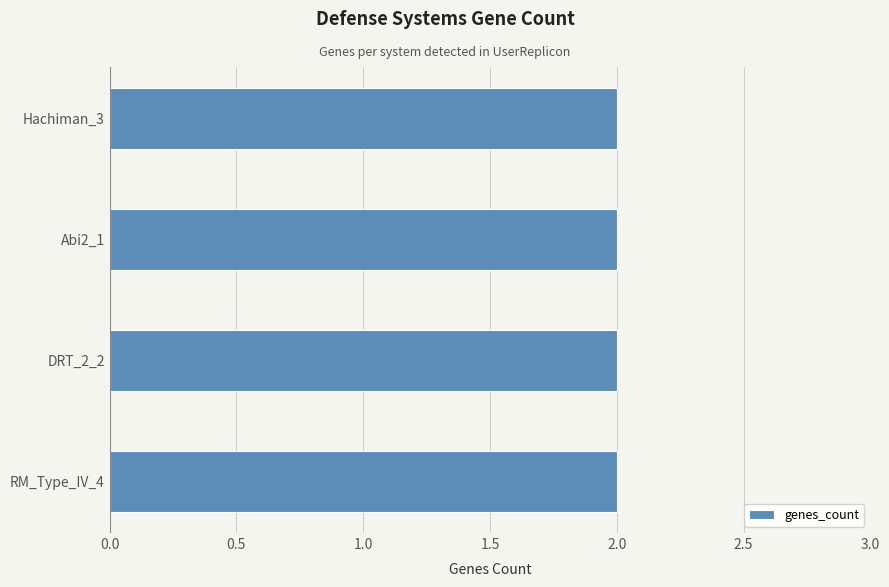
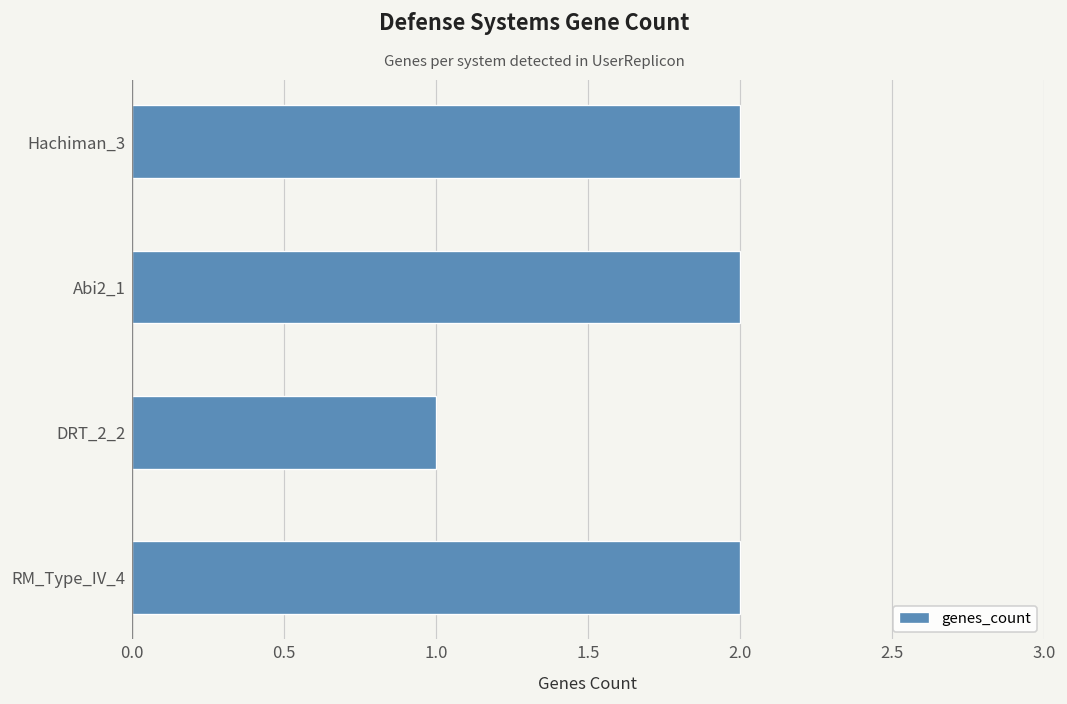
DRT_2_2: 2 -> 1
